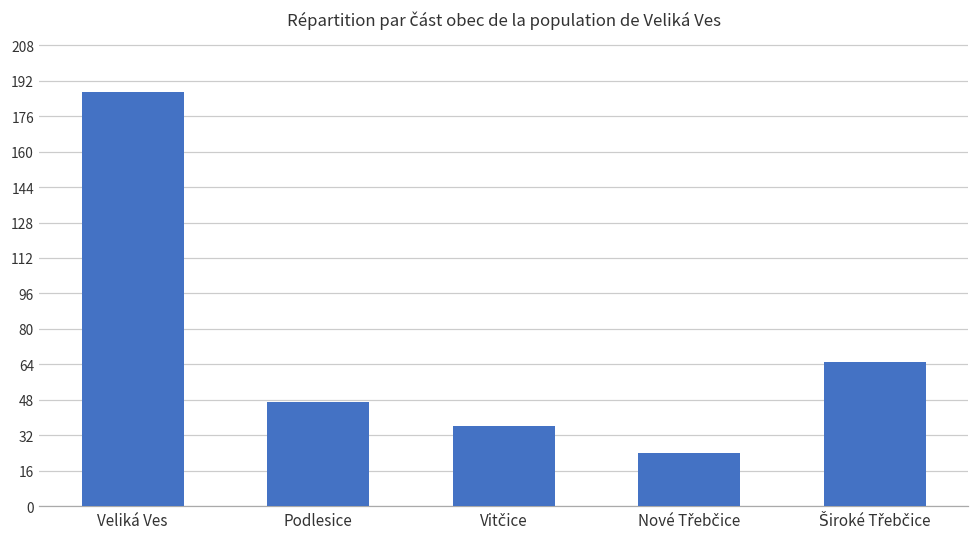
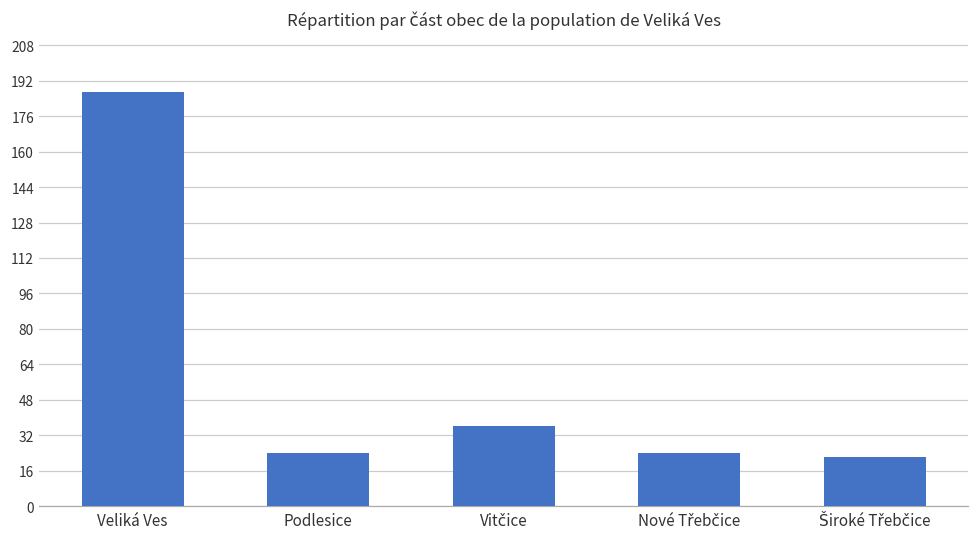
Podlesice: 47 -> 24
Široké Třebčice: 65 -> 22
